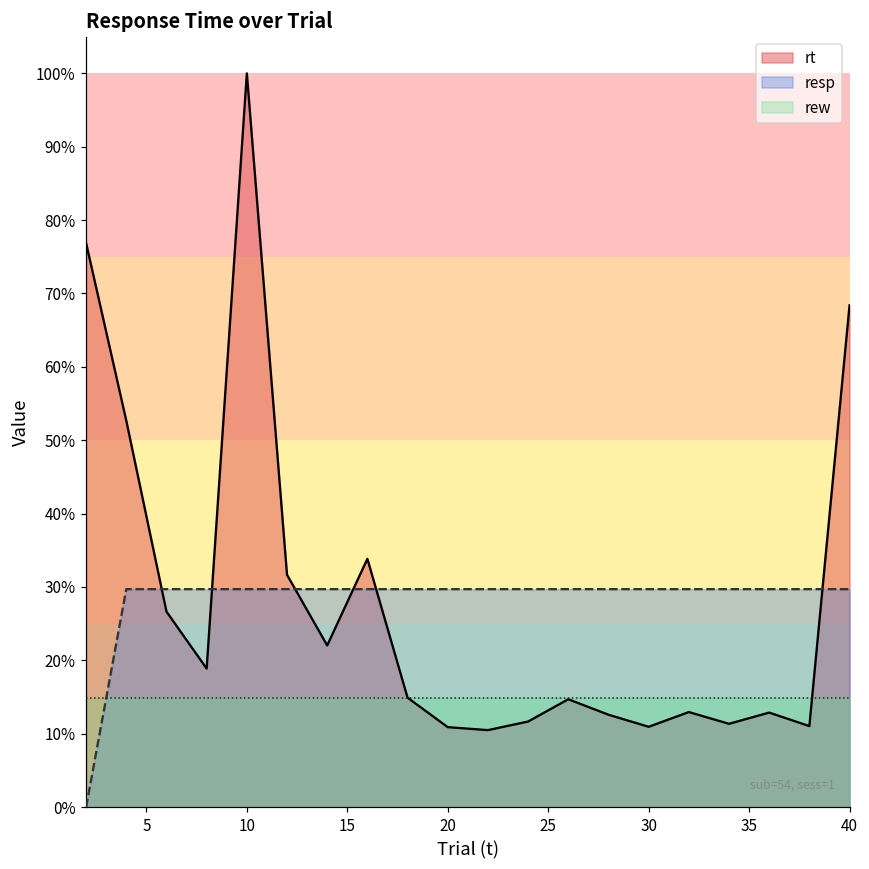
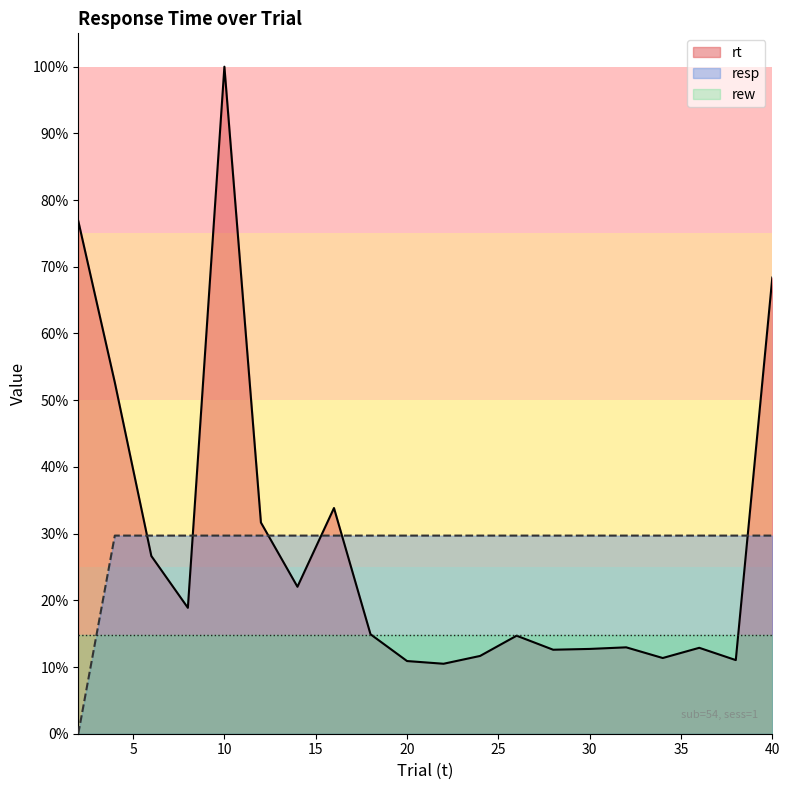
rt, 30: 11% -> 13%
